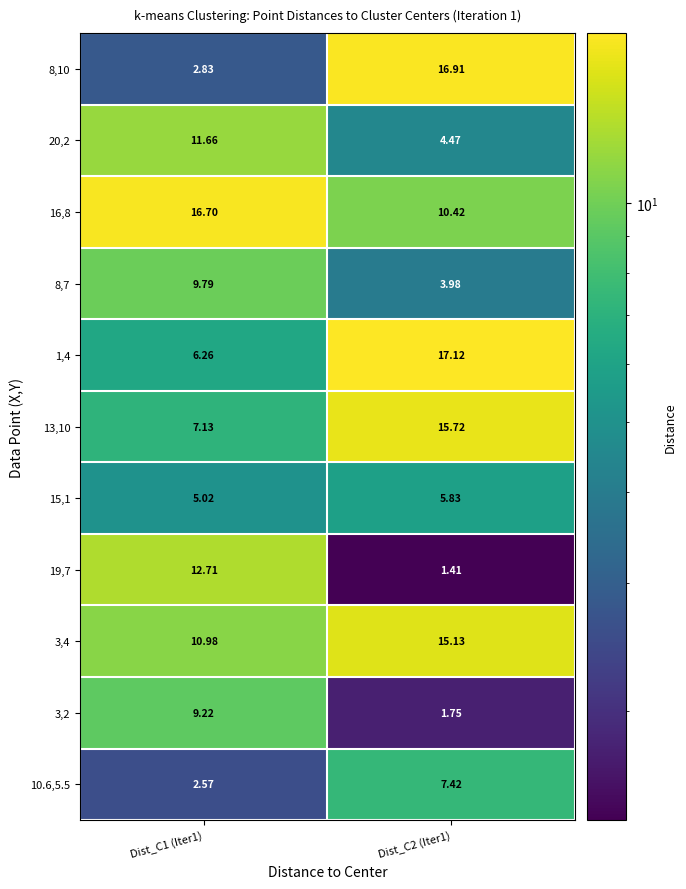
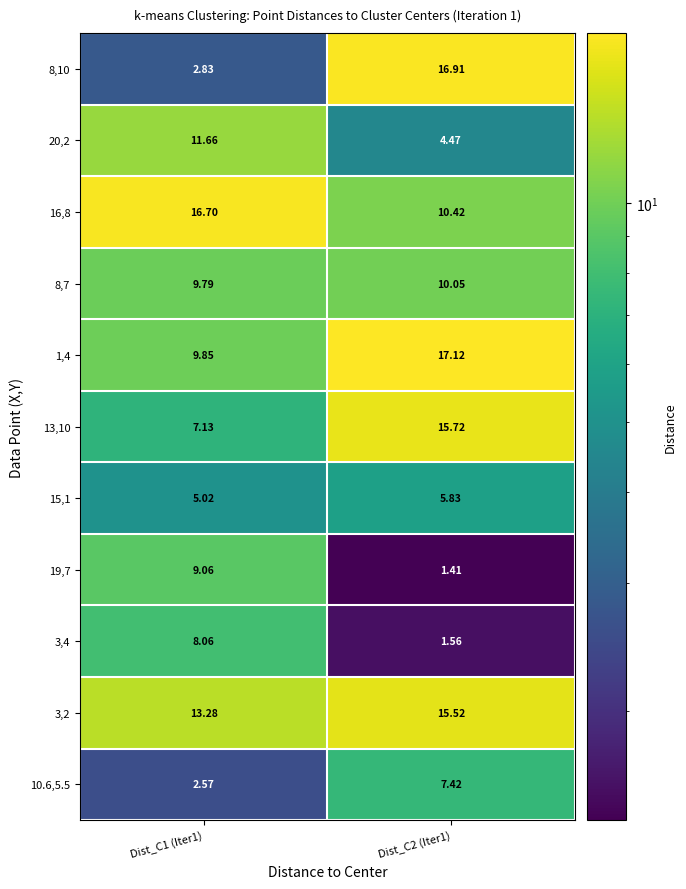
8,7, Dist_C2 (Iter1): 3.98 -> 10.05
1,4, Dist_C1 (Iter1): 6.26 -> 9.85
19,7, Dist_C1 (Iter1): 12.71 -> 9.06
3,4, Dist_C1 (Iter1): 10.98 -> 8.06
3,4, Dist_C2 (Iter1): 15.13 -> 1.56
3,2, Dist_C1 (Iter1): 9.22 -> 13.28
3,2, Dist_C2 (Iter1): 1.75 -> 15.52
